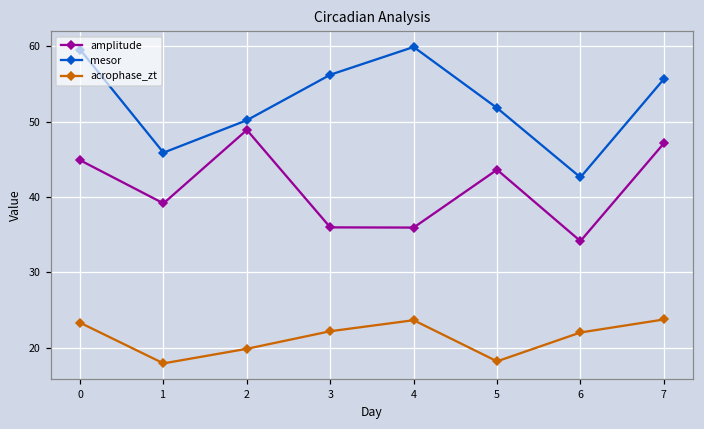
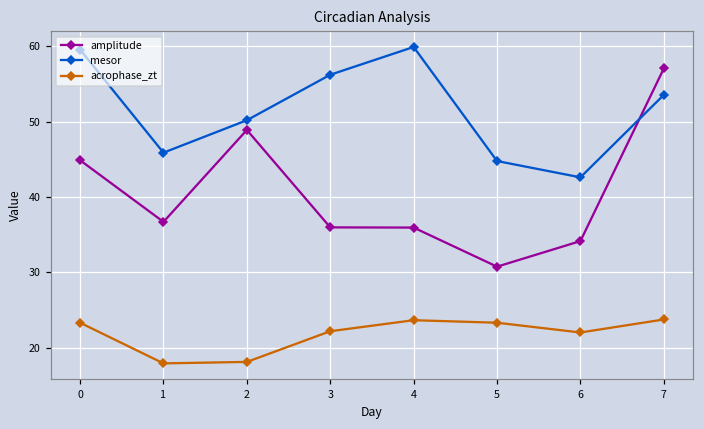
amplitude, 1: 39 -> 37
acrophase_zt, 2: 20 -> 18
amplitude, 5: 44 -> 31
mesor, 5: 52 -> 45
acrophase_zt, 5: 18 -> 23
amplitude, 7: 47 -> 57
mesor, 7: 56 -> 54
